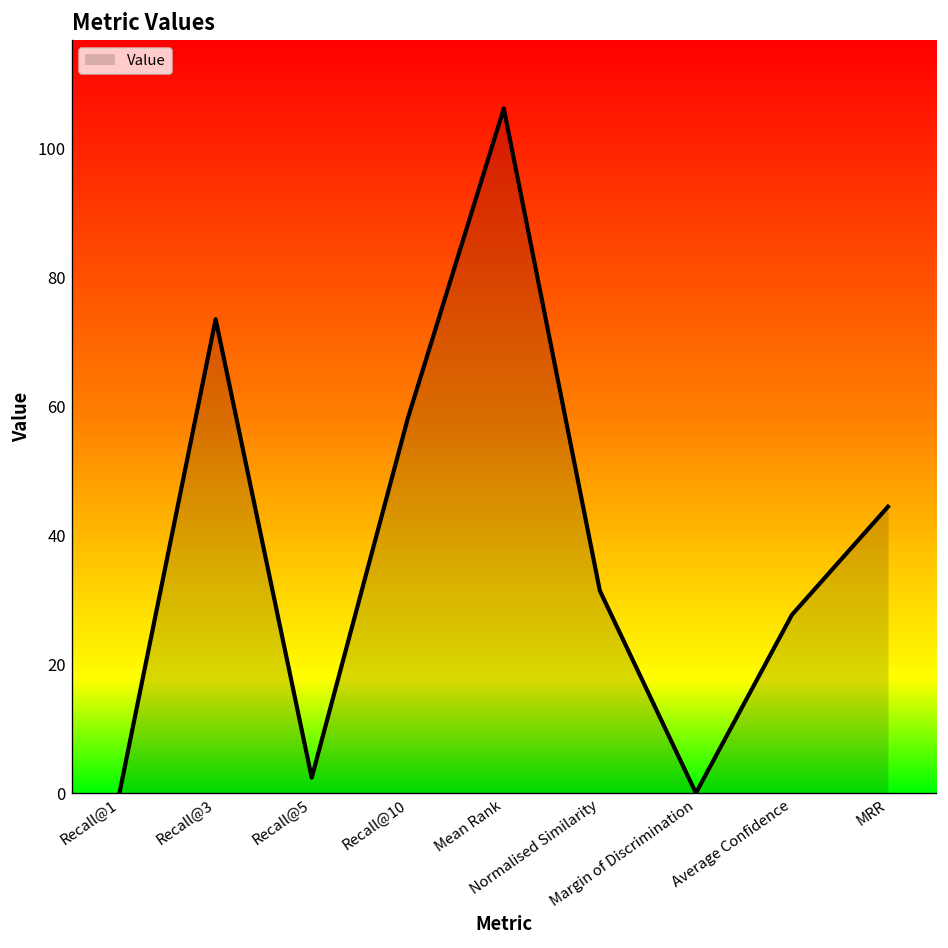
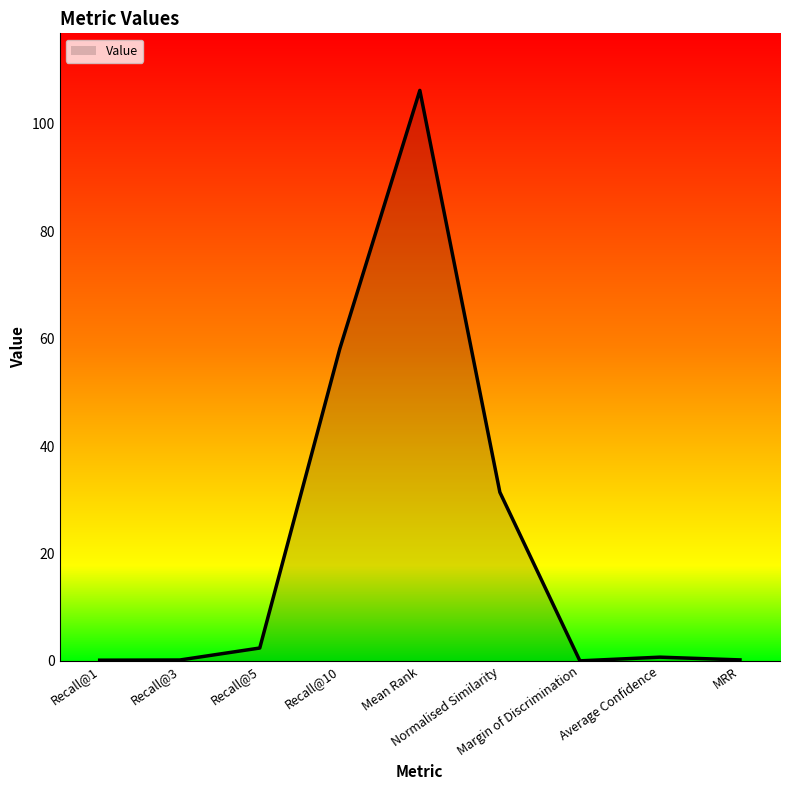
Recall@3: 73 -> 0
Average Confidence: 28 -> 1
MRR: 44 -> 0
